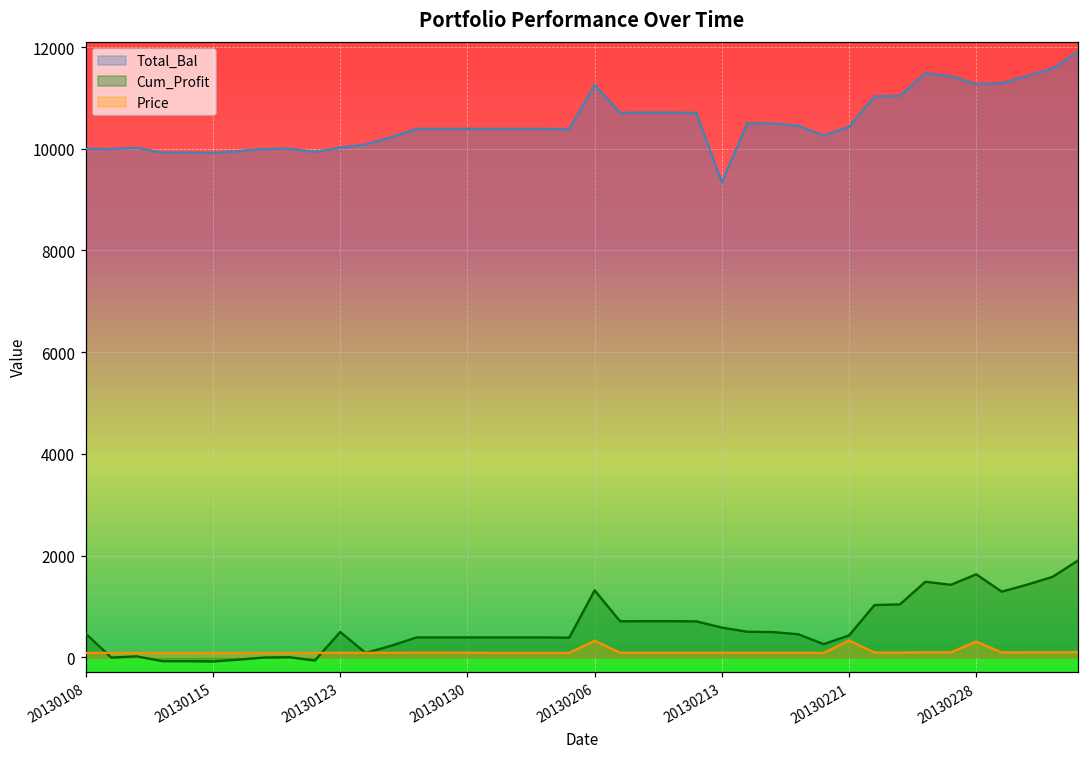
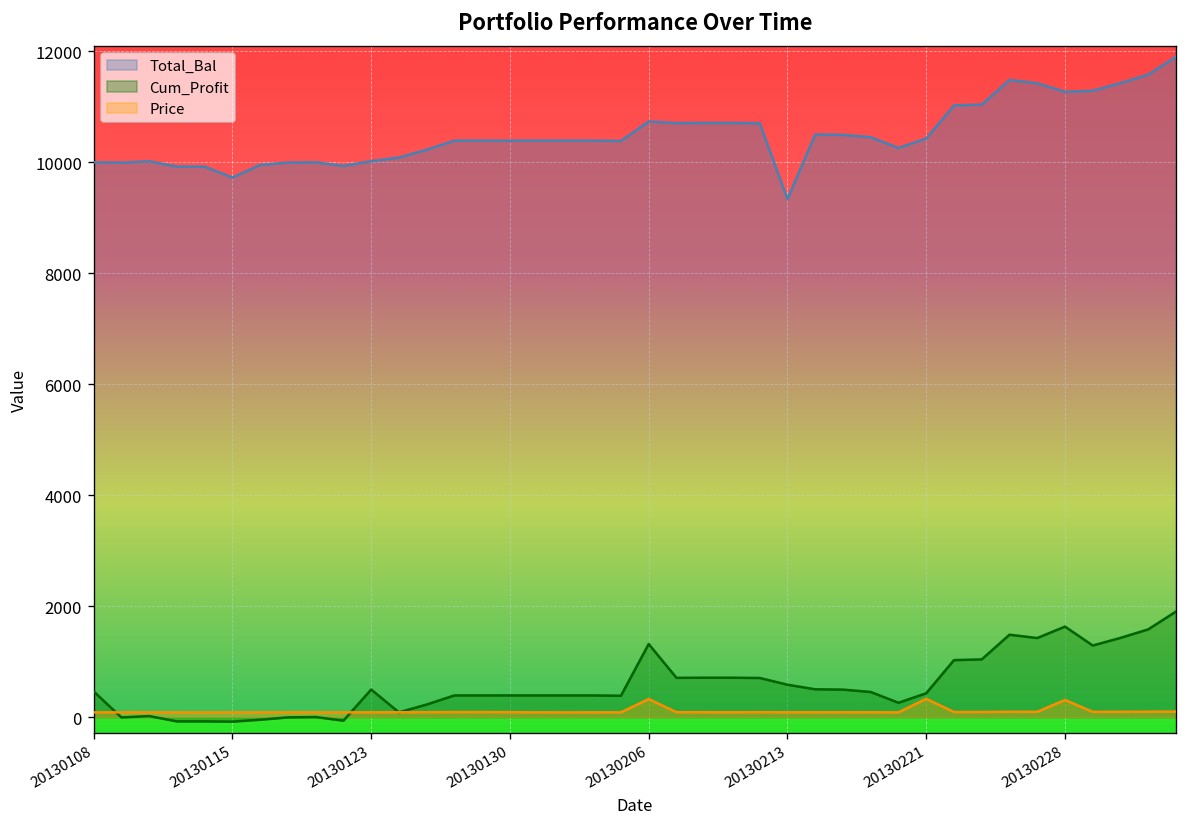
Total_Bal, 20130115: 9900 -> 9700
Total_Bal, 20130206: 11300 -> 10700
